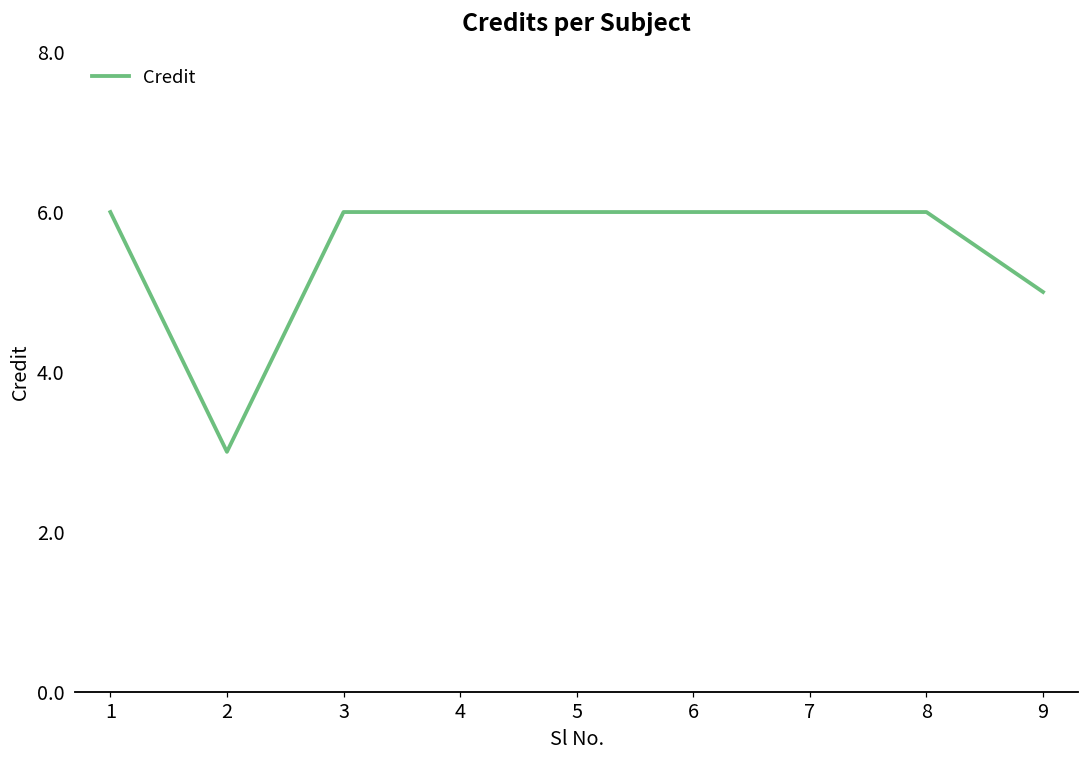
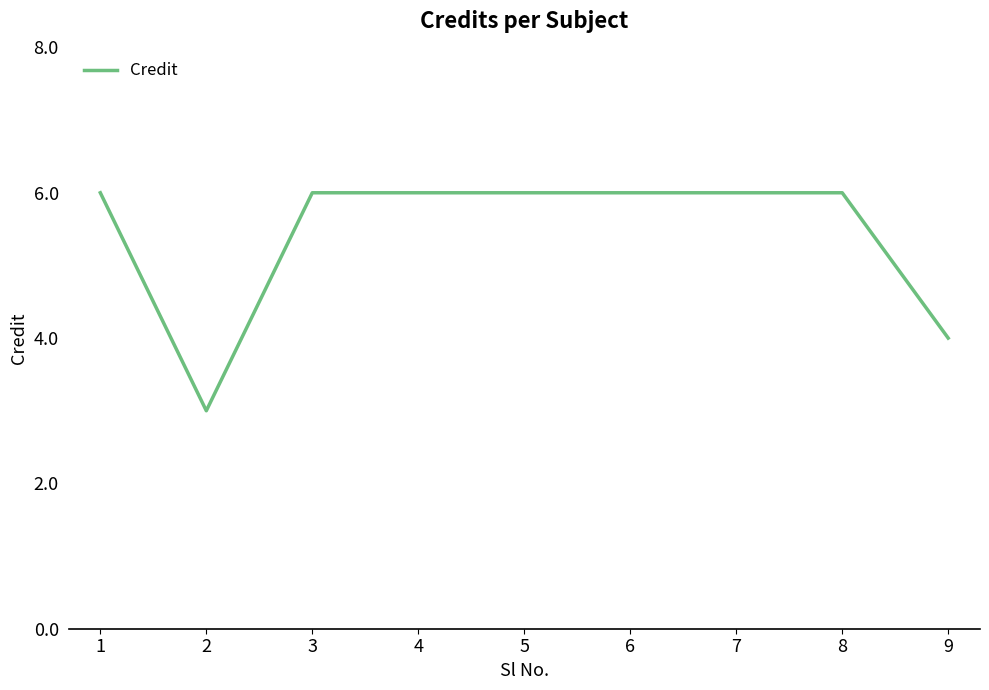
9: 5 -> 4
